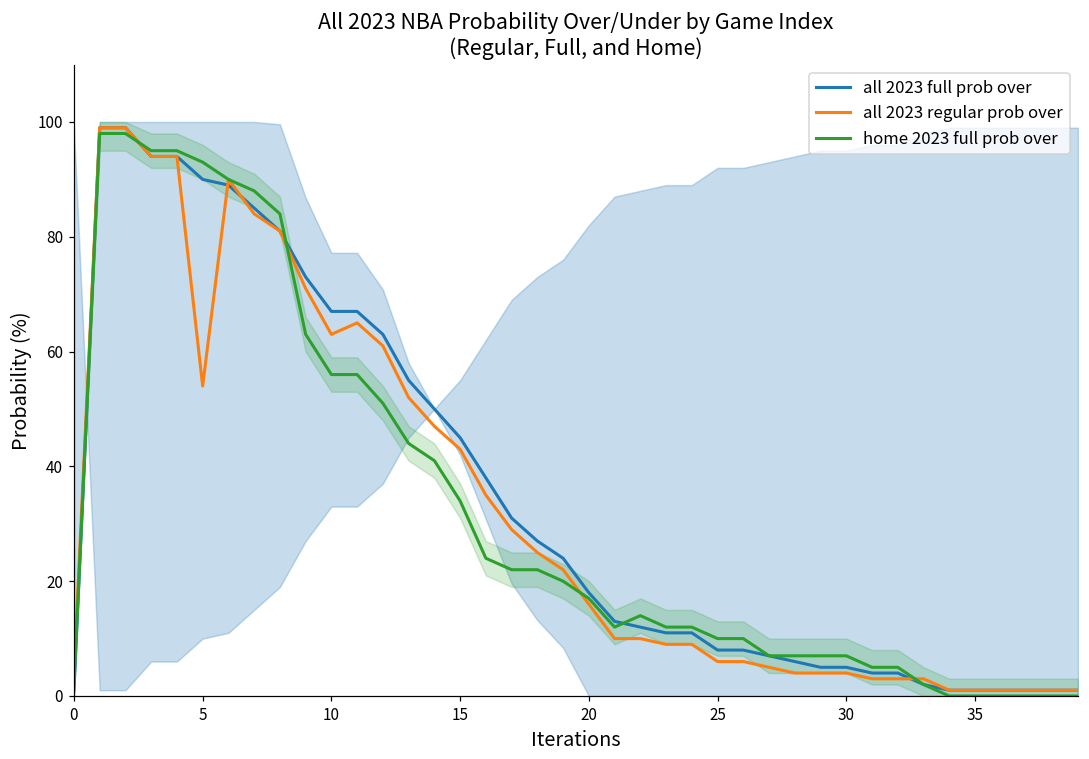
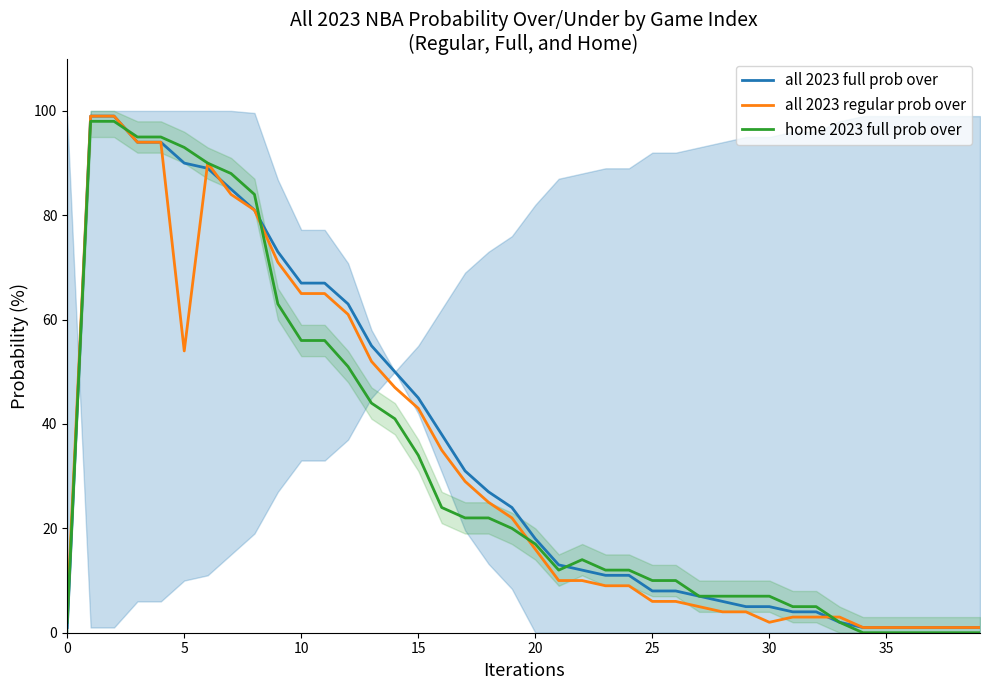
all 2023 regular prob over, 10: 63 -> 65
all 2023 regular prob over, 30: 4 -> 2
